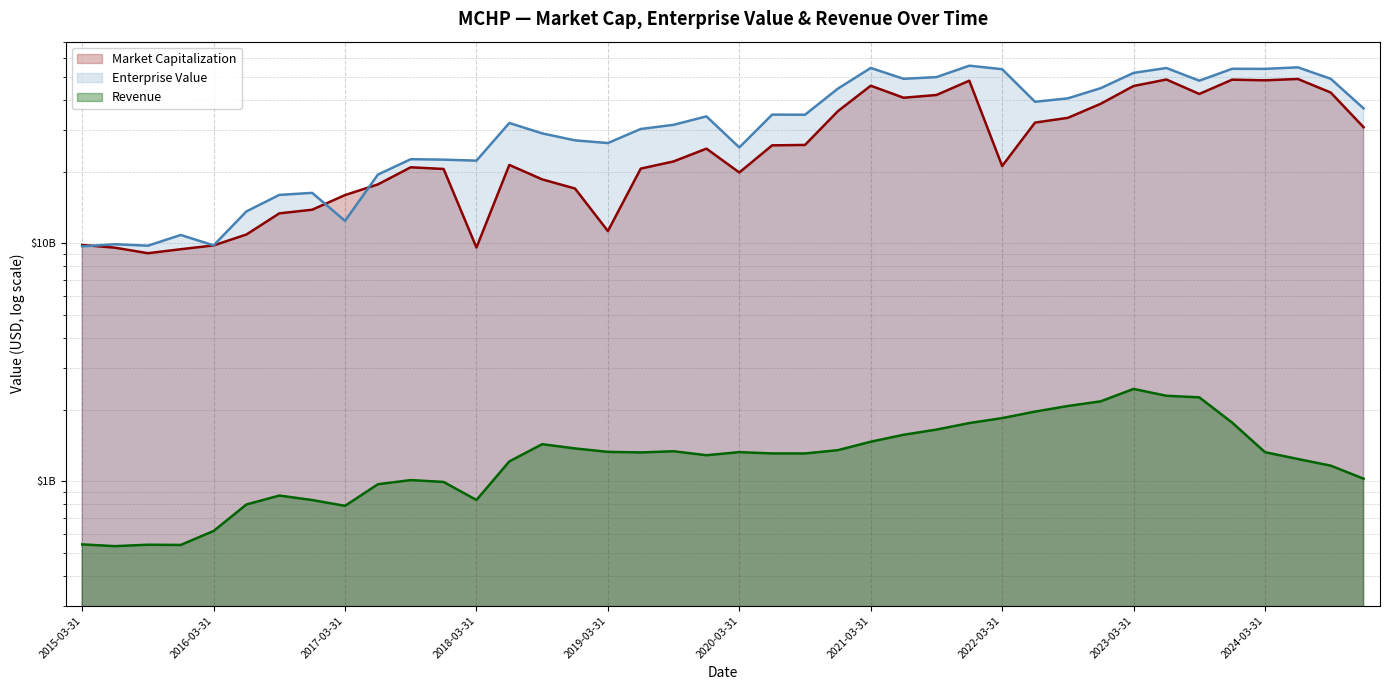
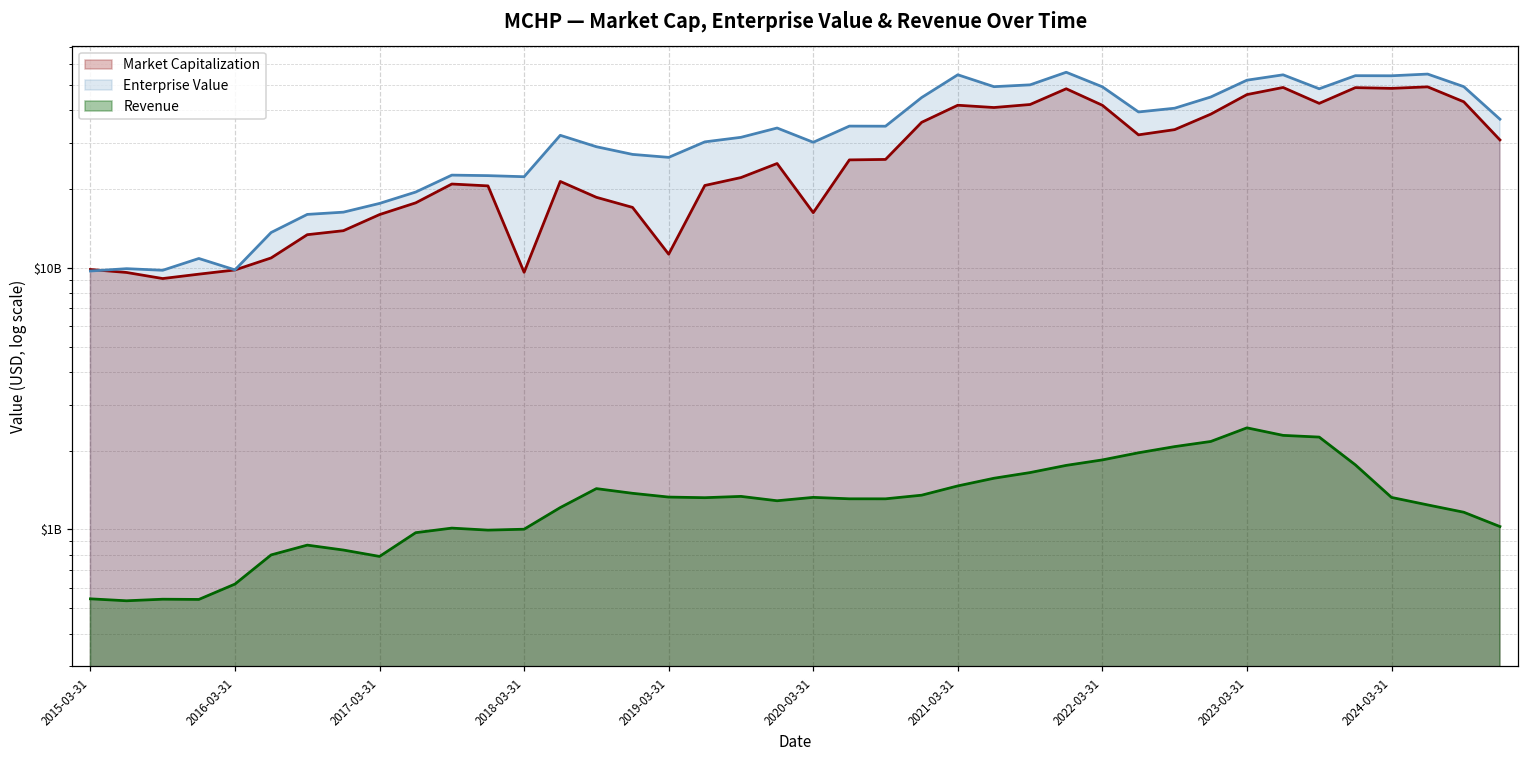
Enterprise Value, 2017-03-31: $12000000000 -> $18000000000
Revenue, 2018-03-31: $830000000 -> $1000000000
Market Capitalization, 2020-03-31: $20000000000 -> $16000000000
Enterprise Value, 2020-03-31: $25000000000 -> $30000000000
Market Capitalization, 2021-03-31: $46000000000 -> $42000000000
Market Capitalization, 2022-03-31: $21000000000 -> $42000000000
Enterprise Value, 2022-03-31: $54000000000 -> $49000000000
